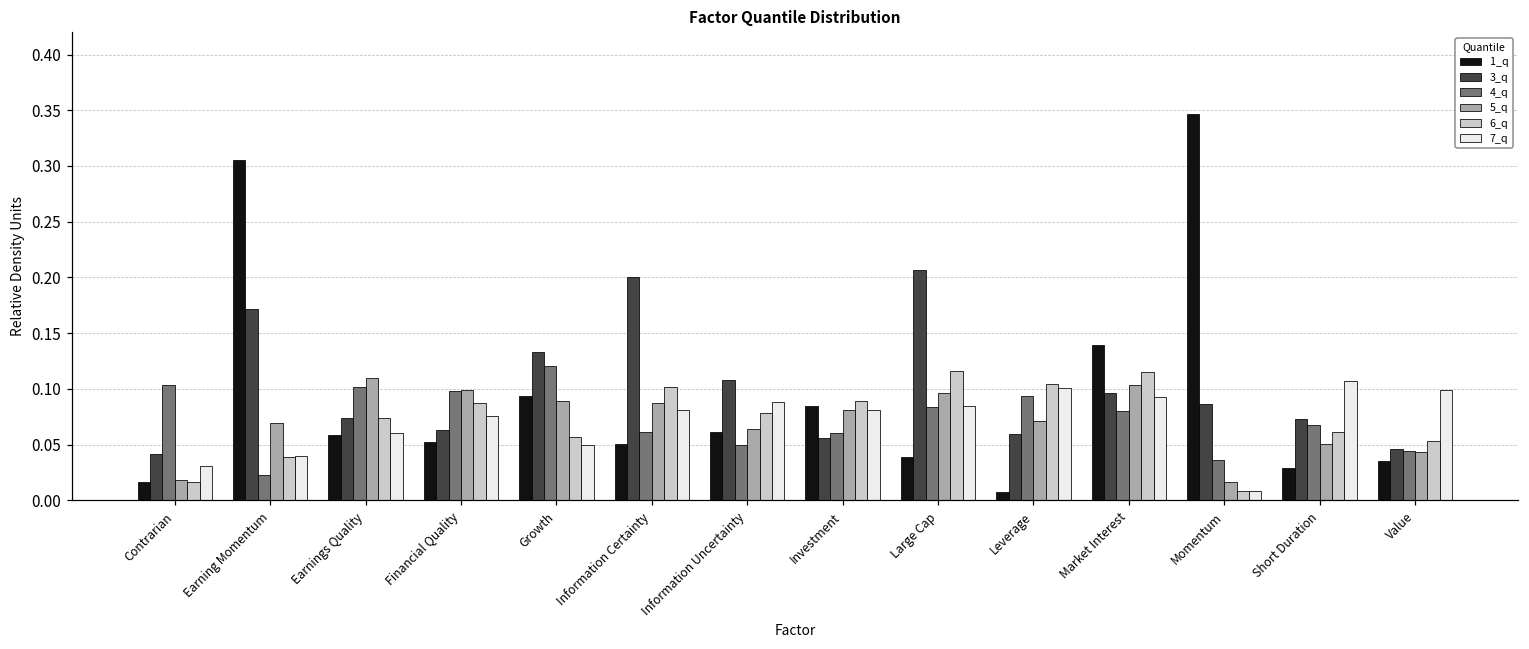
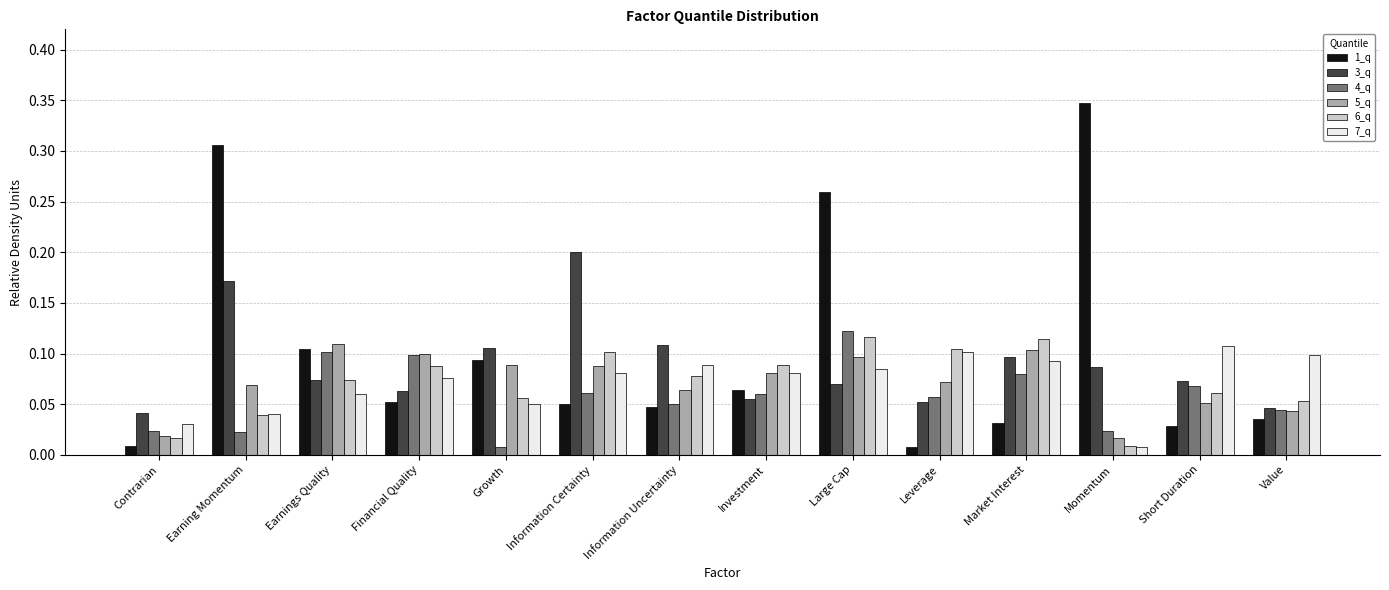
1_q, Contrarian: 0.017 -> 0.008
4_q, Contrarian: 0.103 -> 0.023
1_q, Earnings Quality: 0.059 -> 0.105
3_q, Growth: 0.133 -> 0.105
4_q, Growth: 0.121 -> 0.008
1_q, Information Uncertainty: 0.061 -> 0.047
1_q, Investment: 0.085 -> 0.064
1_q, Large Cap: 0.039 -> 0.259
3_q, Large Cap: 0.207 -> 0.070
4_q, Large Cap: 0.084 -> 0.122
3_q, Leverage: 0.060 -> 0.052
4_q, Leverage: 0.094 -> 0.057
1_q, Market Interest: 0.140 -> 0.031
4_q, Momentum: 0.036 -> 0.023
